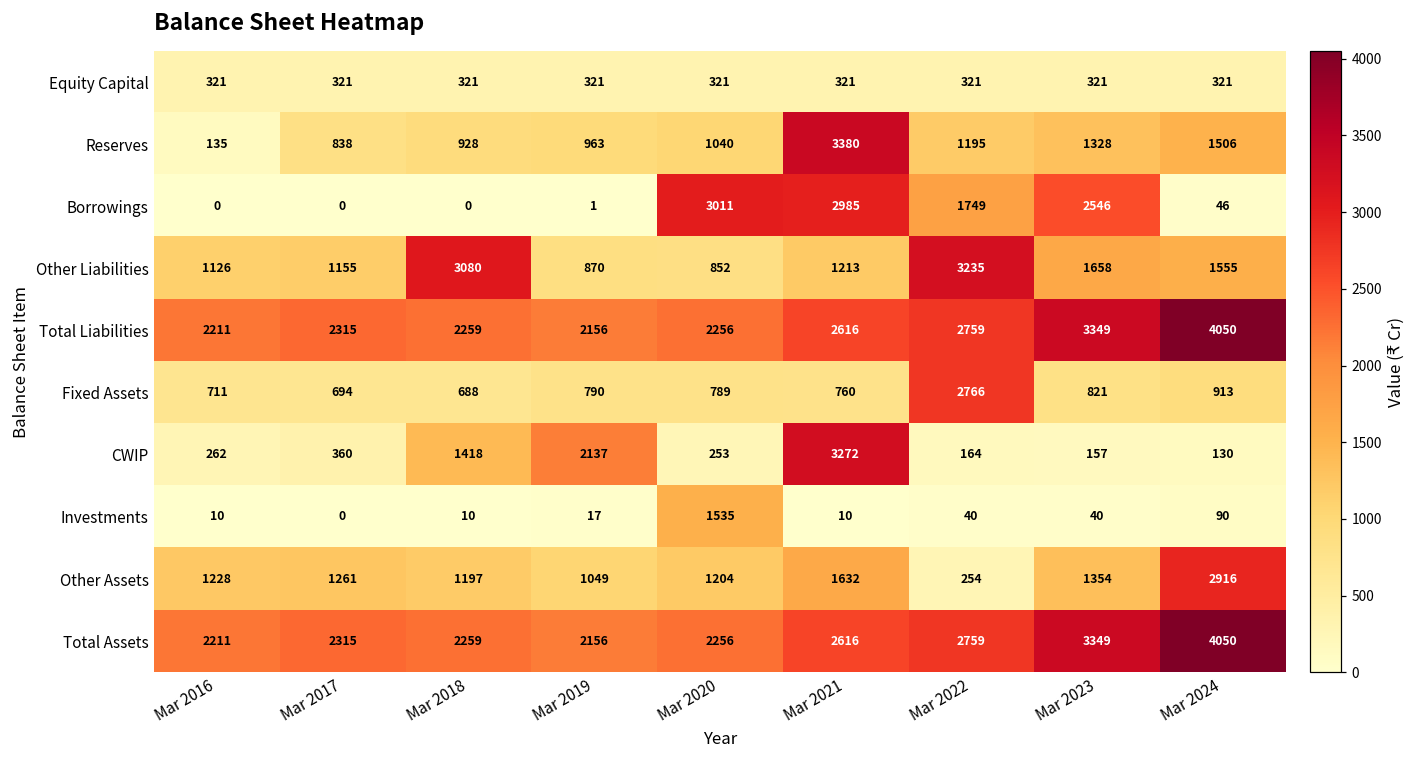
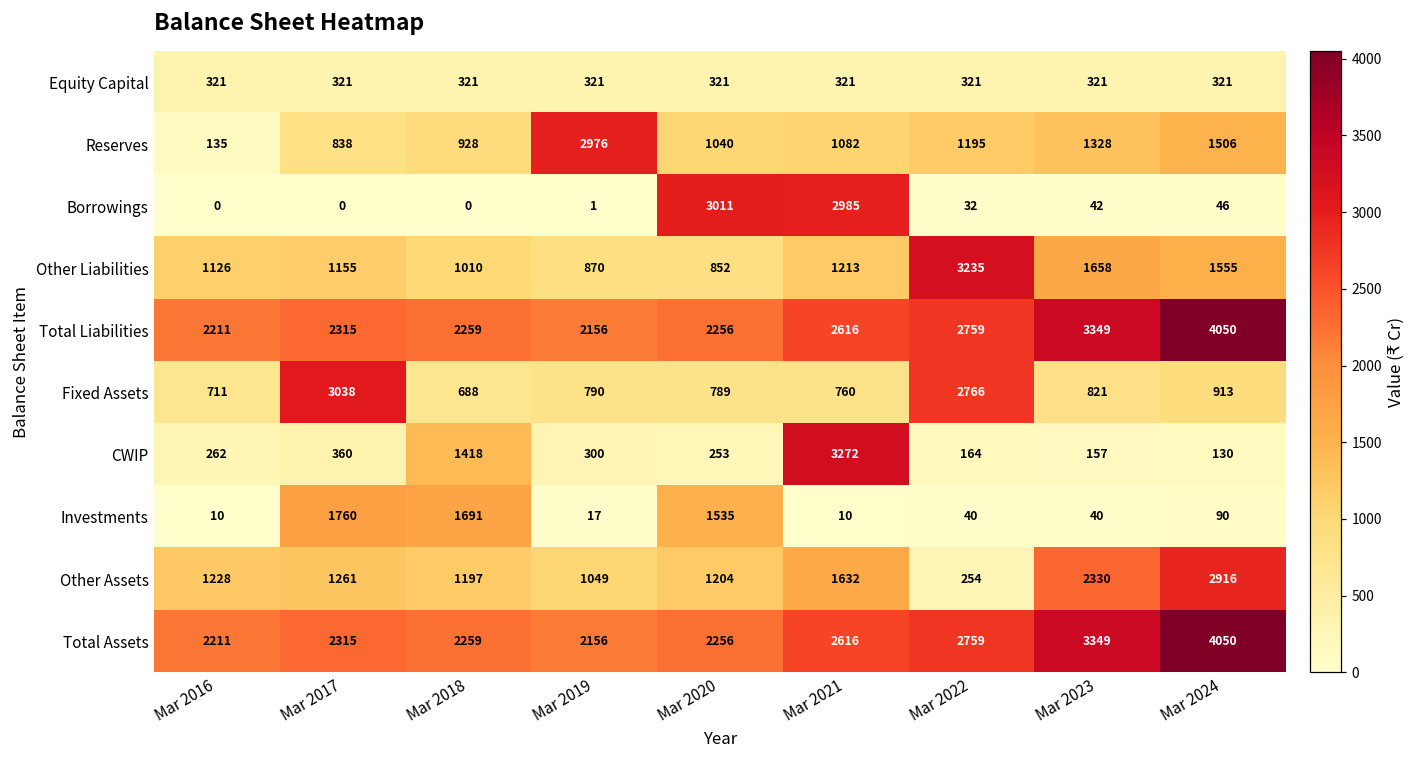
Reserves, Mar 2019: 963 -> 2976
Reserves, Mar 2021: 3380 -> 1082
Borrowings, Mar 2022: 1749 -> 32
Borrowings, Mar 2023: 2546 -> 42
Other Liabilities, Mar 2018: 3080 -> 1010
Fixed Assets, Mar 2017: 694 -> 3038
CWIP, Mar 2019: 2137 -> 300
Investments, Mar 2017: 0 -> 1760
Investments, Mar 2018: 10 -> 1691
Other Assets, Mar 2023: 1354 -> 2330
